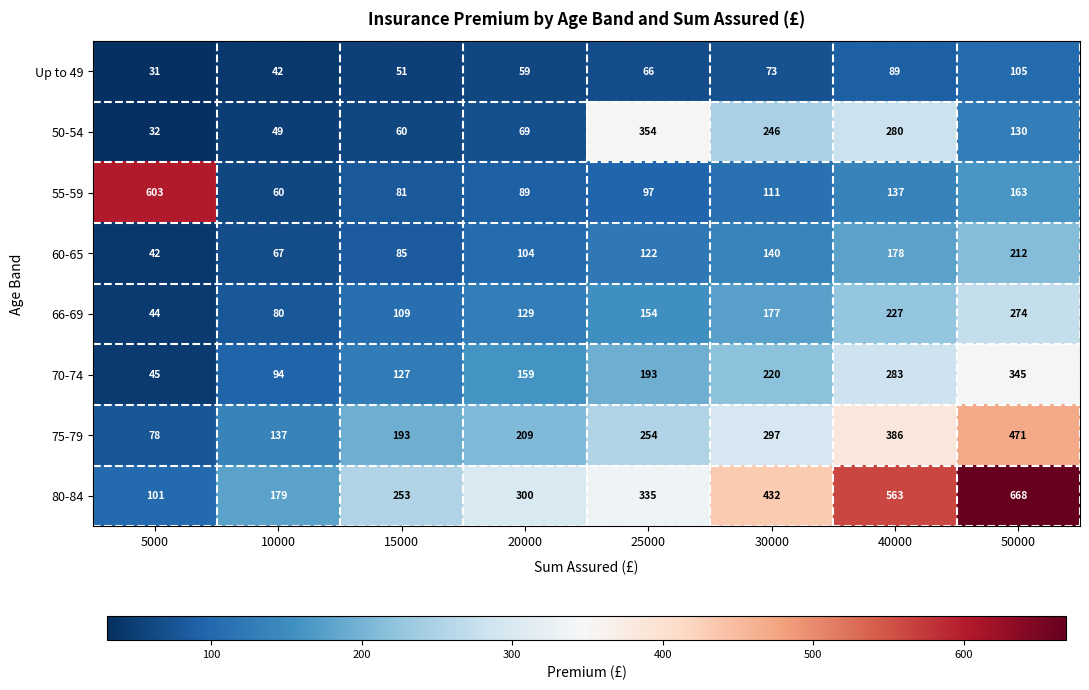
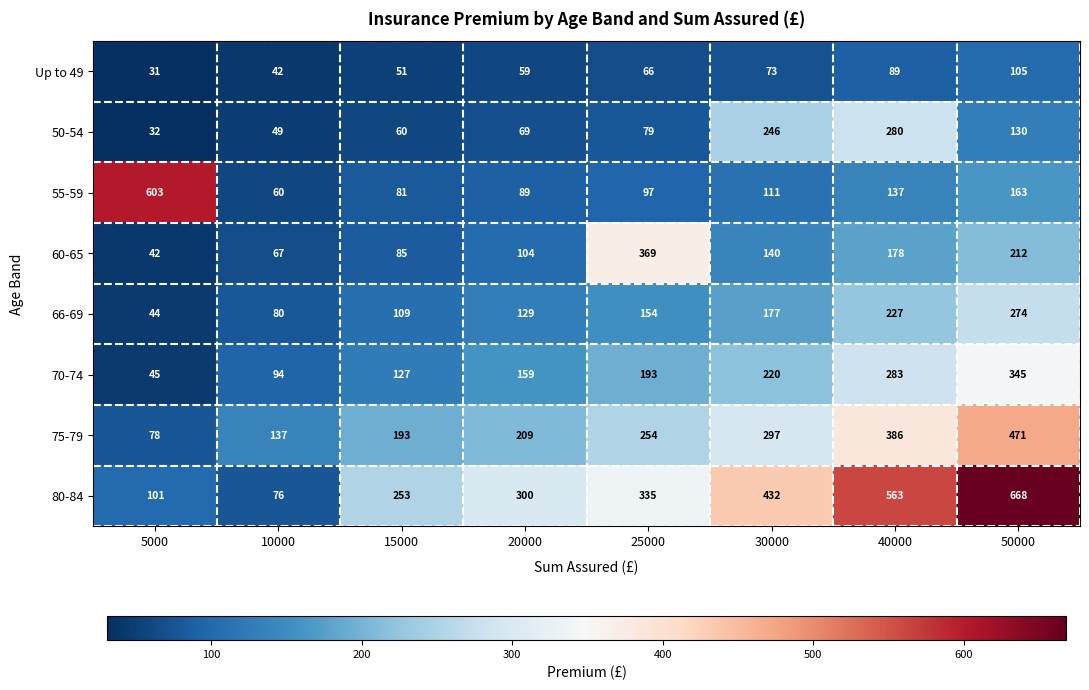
50-54, 25000: 354 -> 79
60-65, 25000: 122 -> 369
80-84, 10000: 179 -> 76
